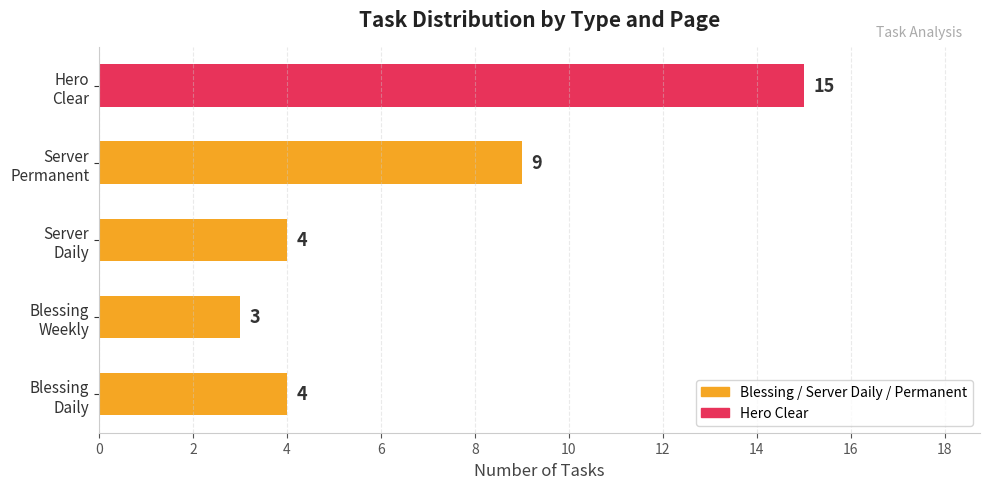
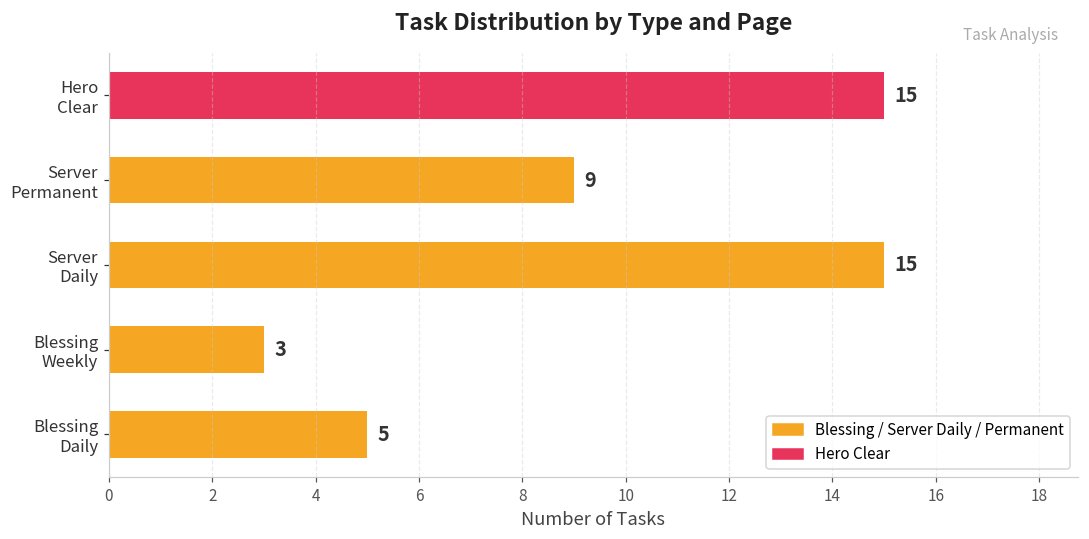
Server Daily: 4 -> 15
Blessing Daily: 4 -> 5
